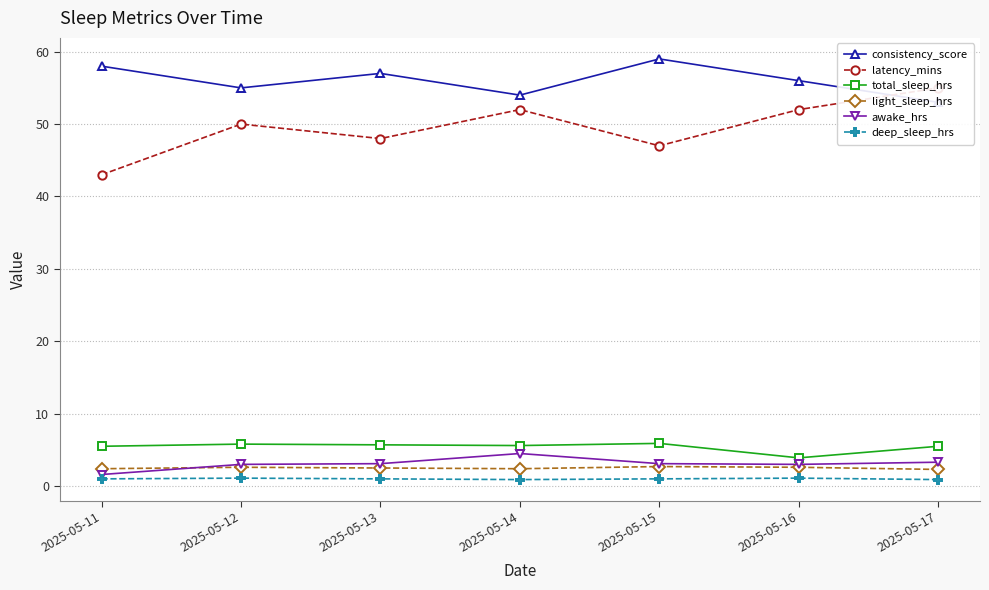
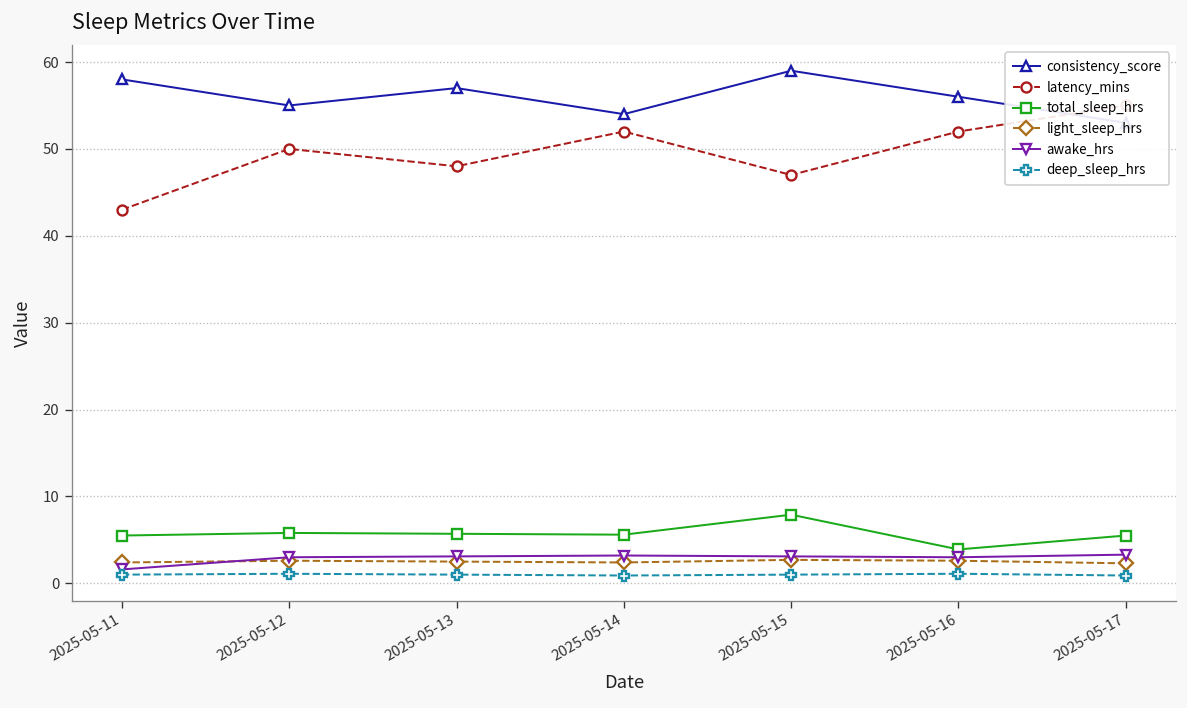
awake_hrs, 2025-05-14: 5 -> 3
total_sleep_hrs, 2025-05-15: 6 -> 8
